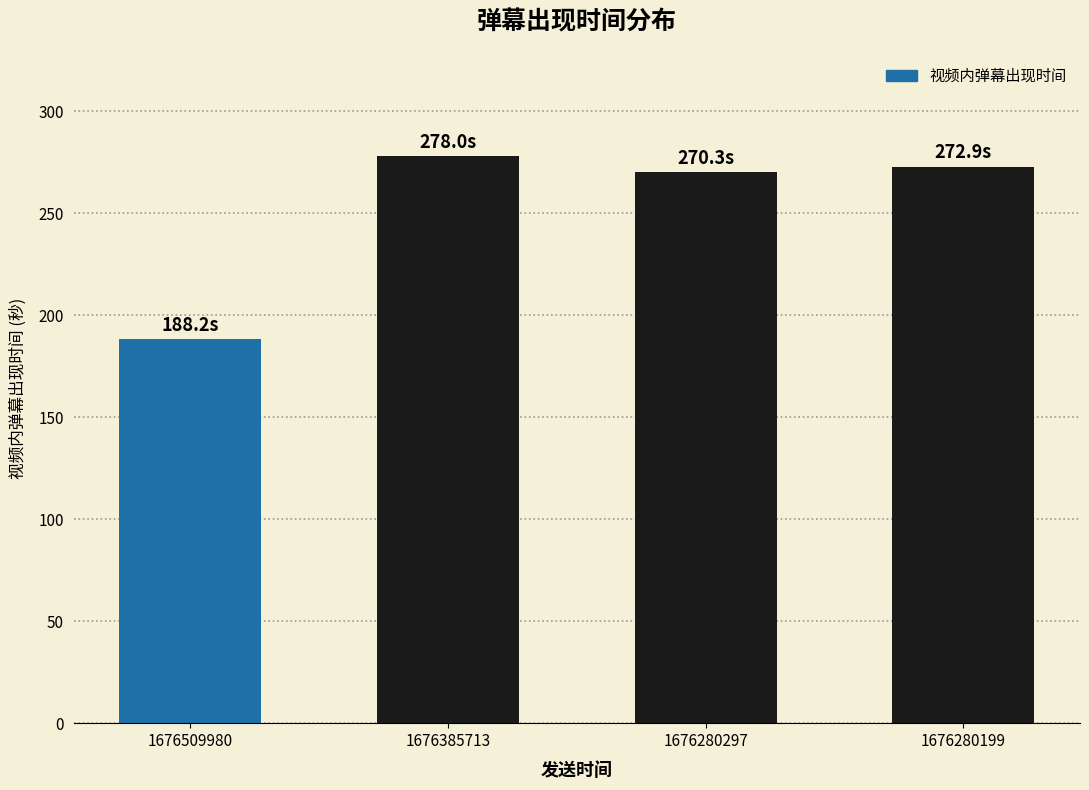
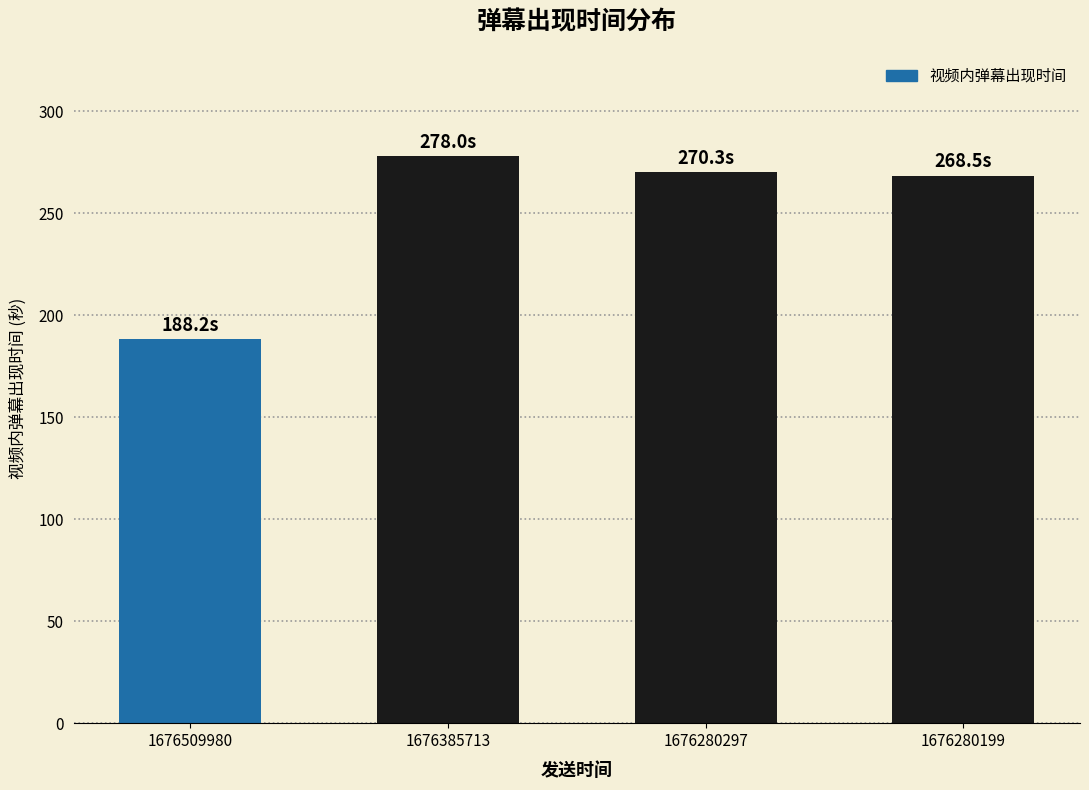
1676280199: 272.9s -> 268.5s
